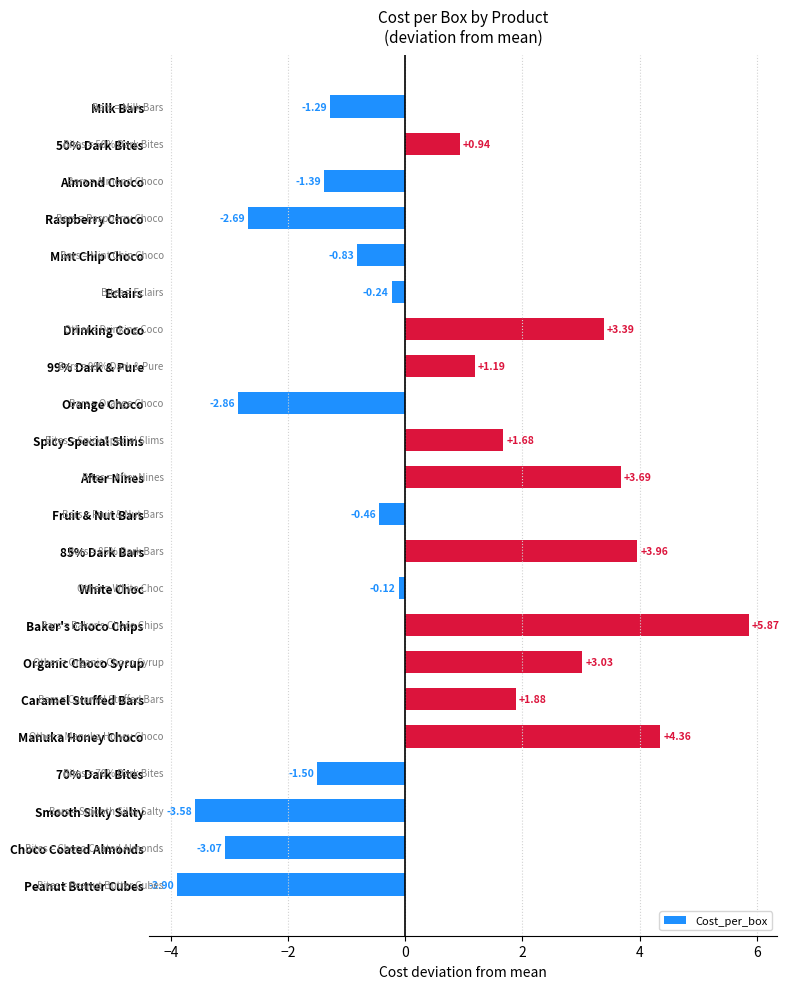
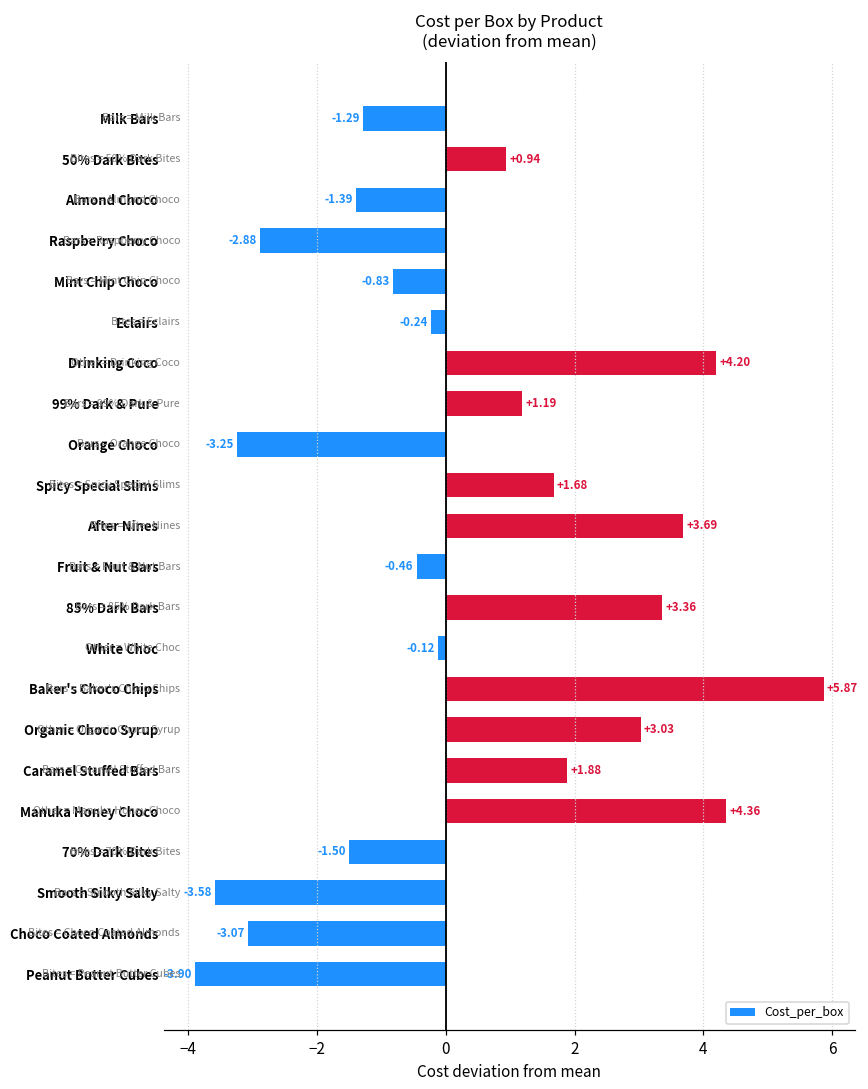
Raspberry Choco: -2.69 -> -2.88
Drinking Coco: +3.39 -> +4.20
Orange Choco: -2.86 -> -3.25
85% Dark Bars: +3.96 -> +3.36
